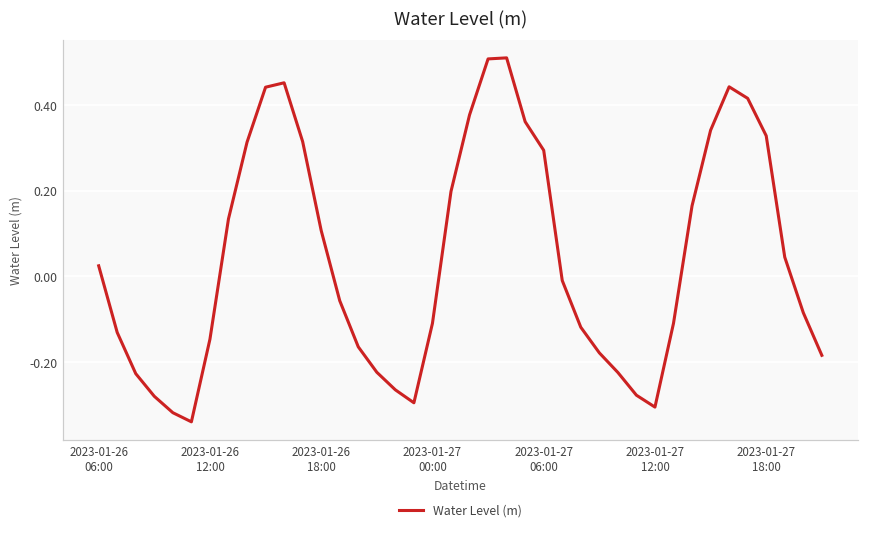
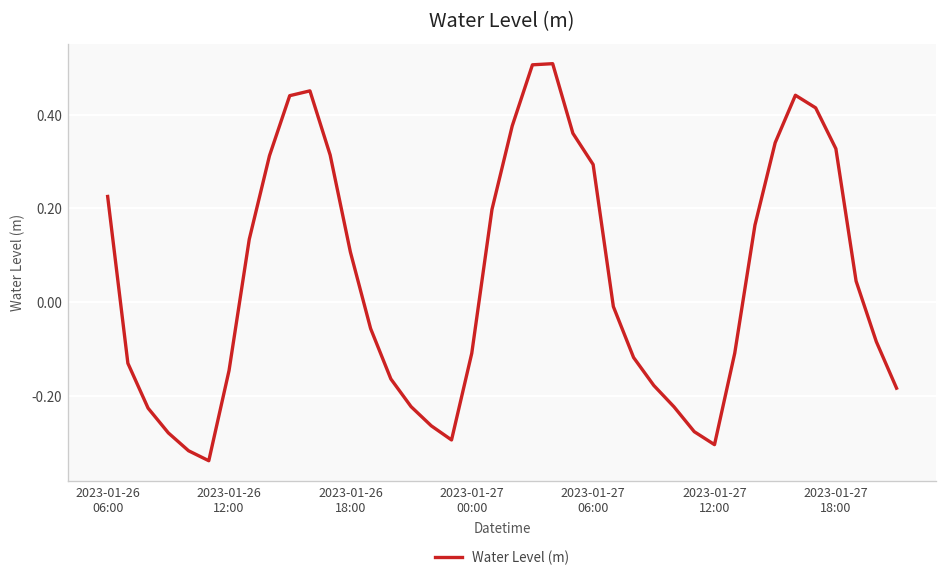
2023-01-26 06:00: 0.02 -> 0.23
